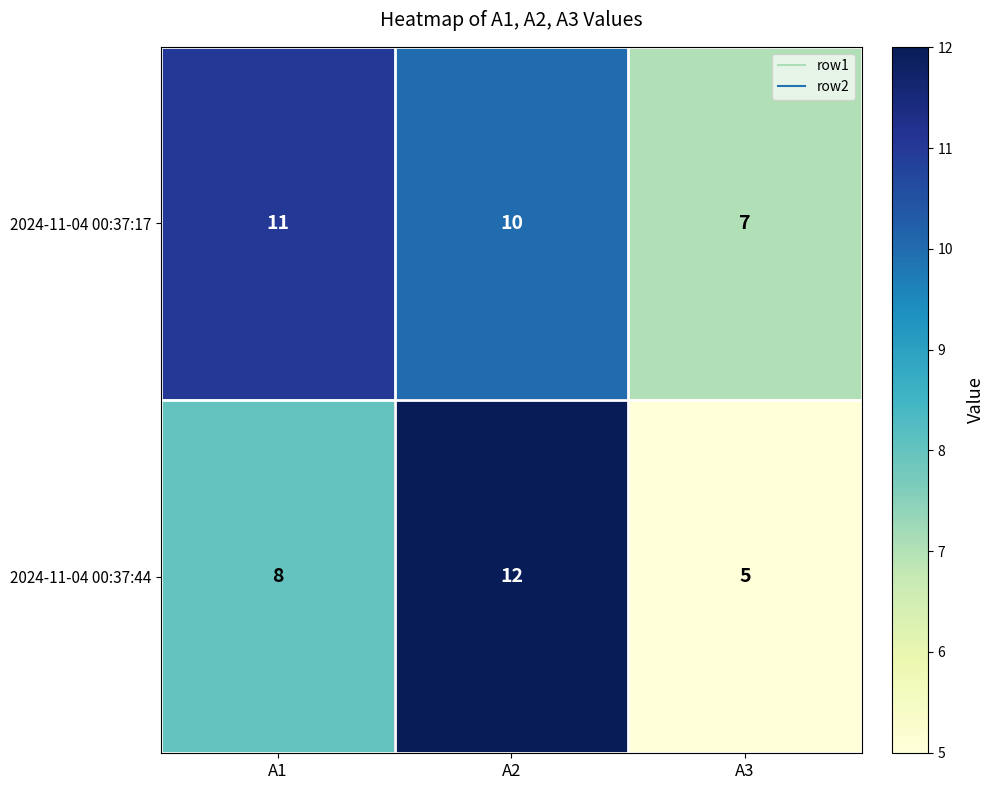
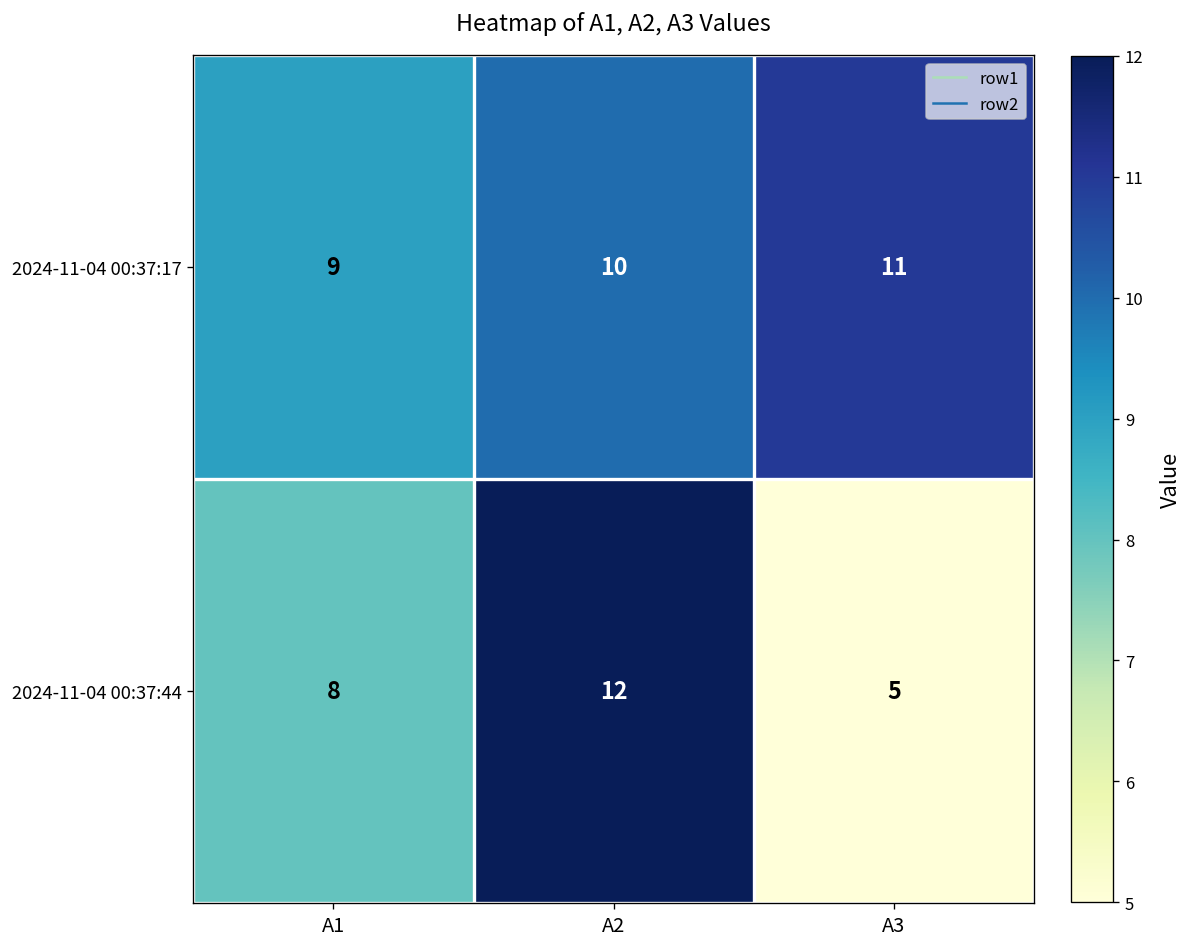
2024-11-04 00:37:17, A1: 11 -> 9
2024-11-04 00:37:17, A3: 7 -> 11
